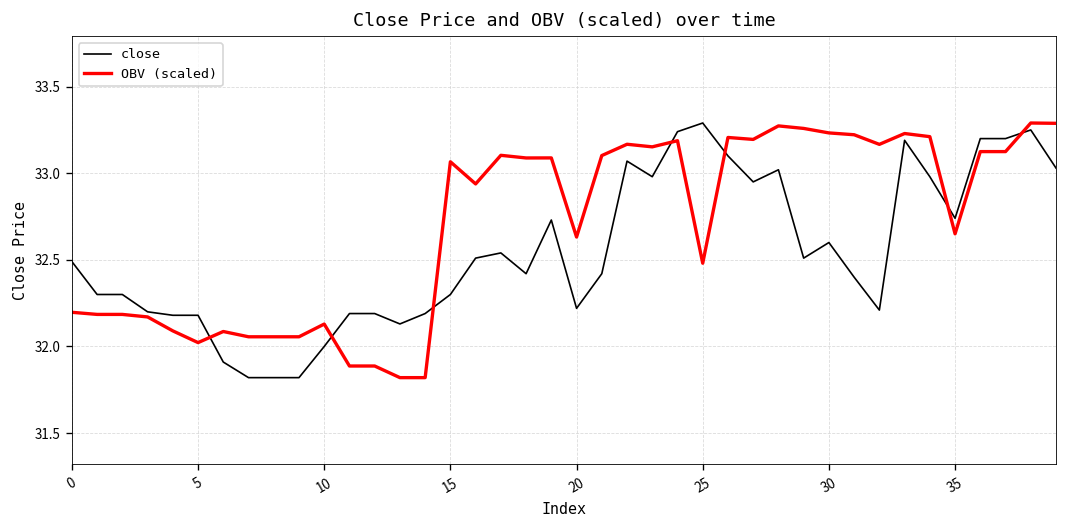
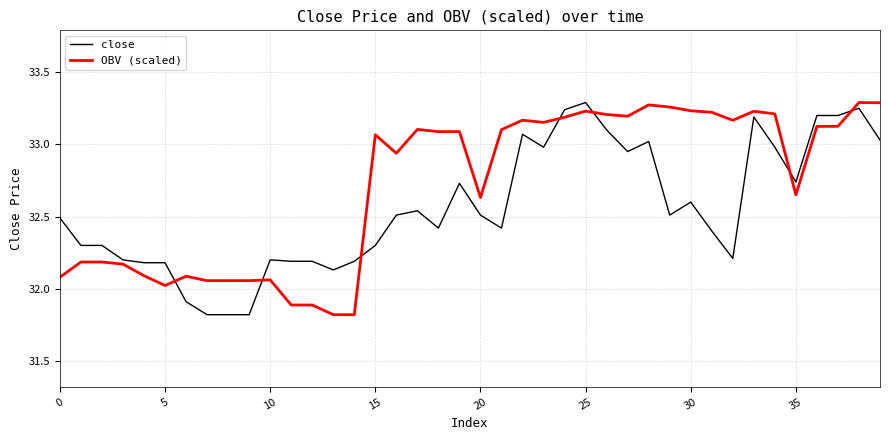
OBV (scaled), 0: 32.20 -> 32.08
close, 10: 32.0 -> 32.2
OBV (scaled), 10: 32.13 -> 32.06
close, 20: 32.22 -> 32.51
OBV (scaled), 25: 32.48 -> 33.23
